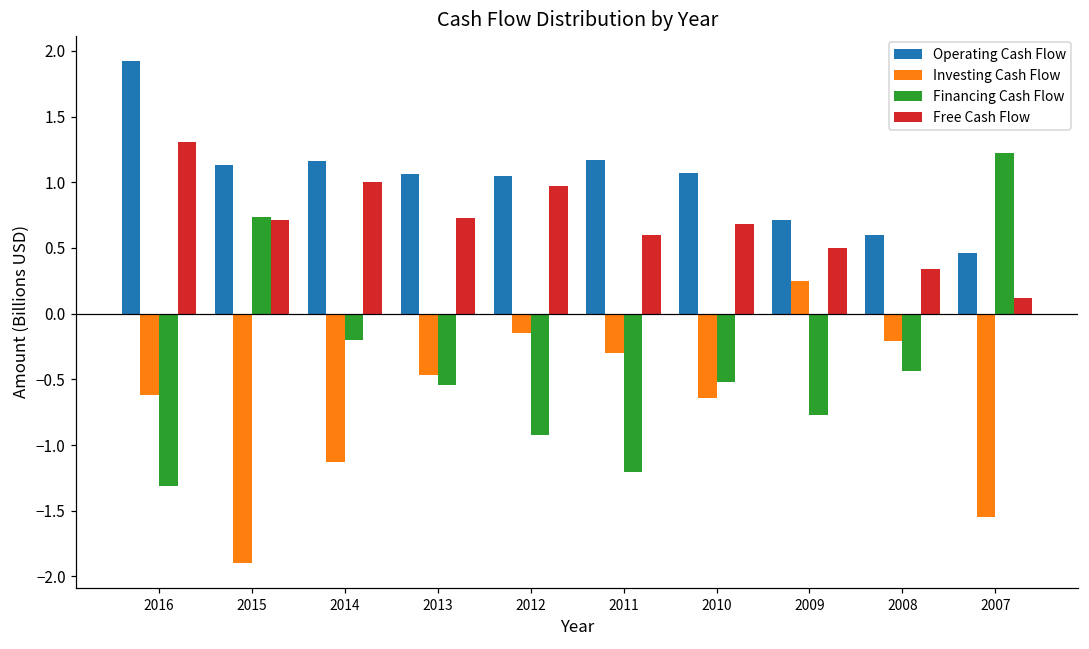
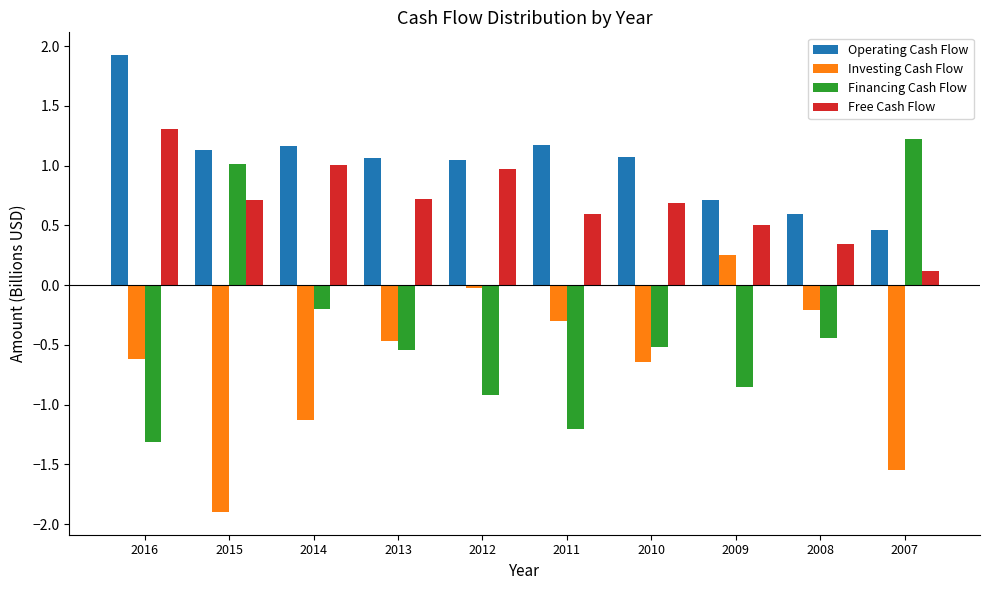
Financing Cash Flow, 2015: 0.74 -> 1.02
Investing Cash Flow, 2012: -0.15 -> -0.02
Financing Cash Flow, 2009: -0.77 -> -0.85
